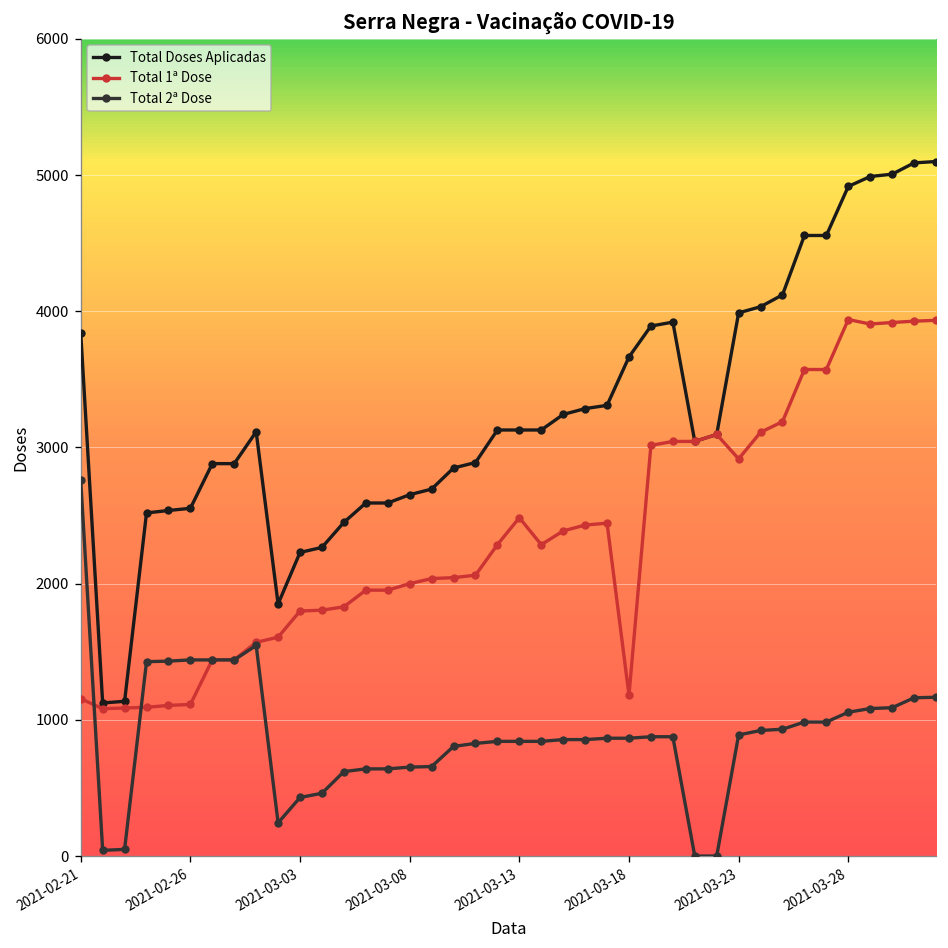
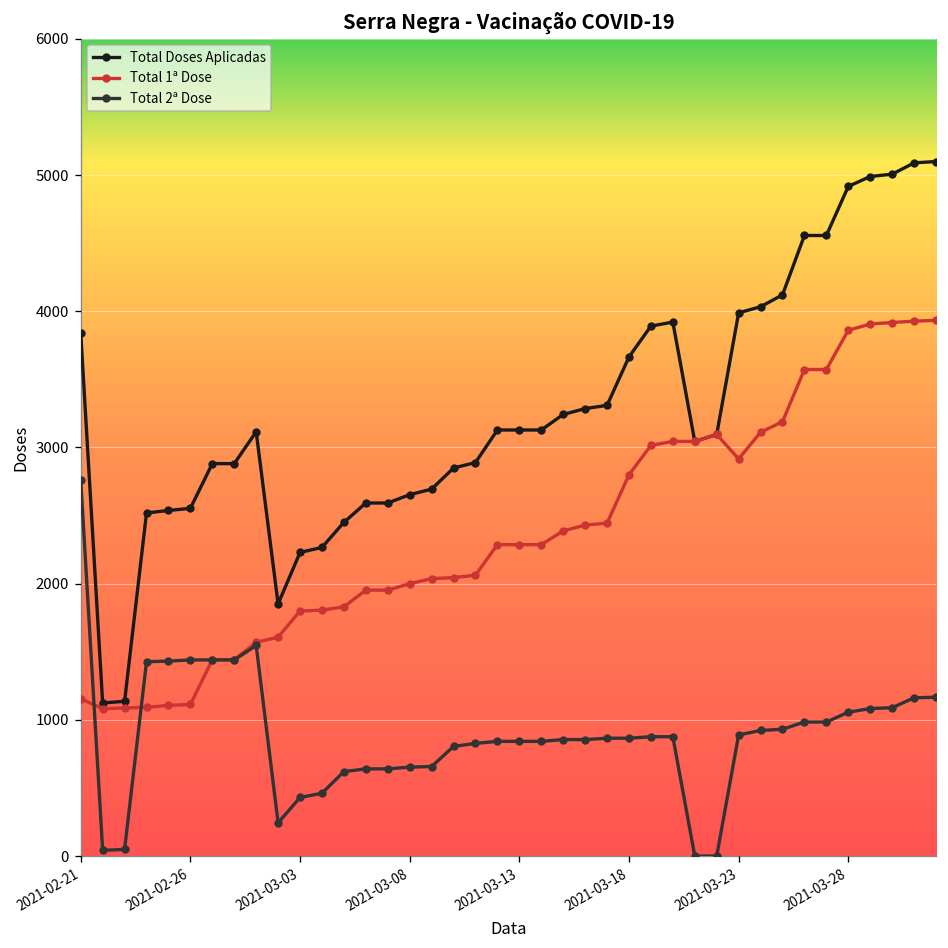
Total 1ª Dose, 2021-03-13: 2480 -> 2290
Total 1ª Dose, 2021-03-18: 1180 -> 2800
Total 1ª Dose, 2021-03-28: 3940 -> 3860
